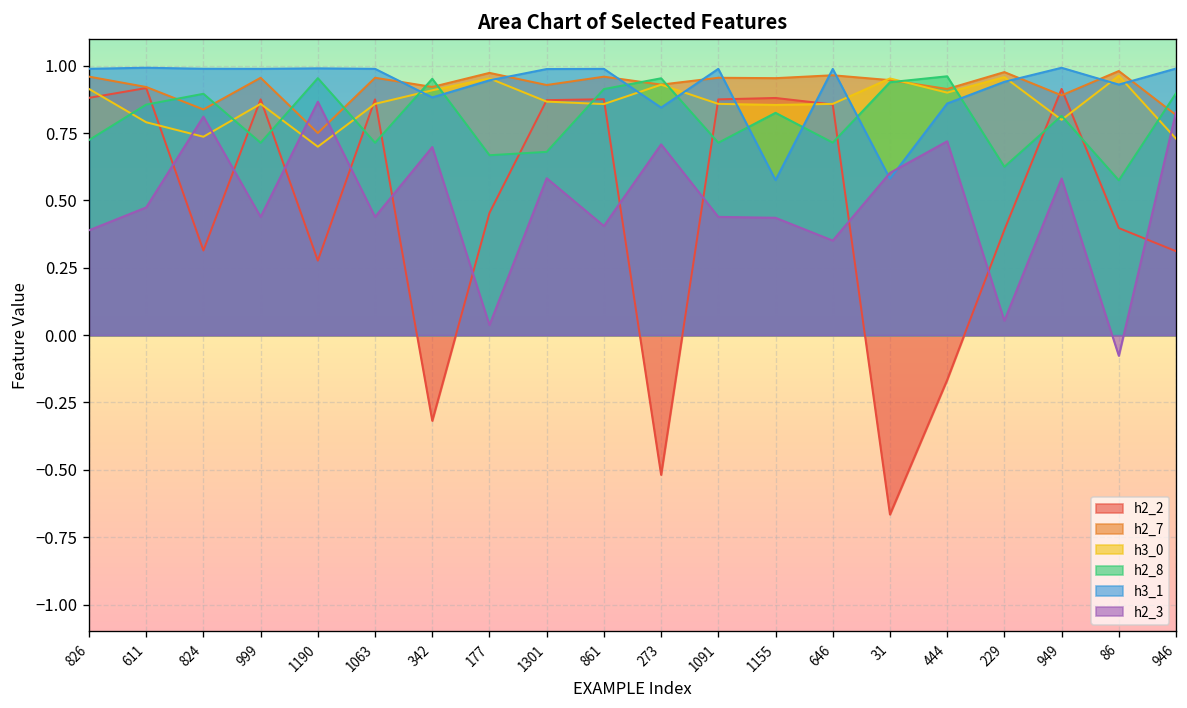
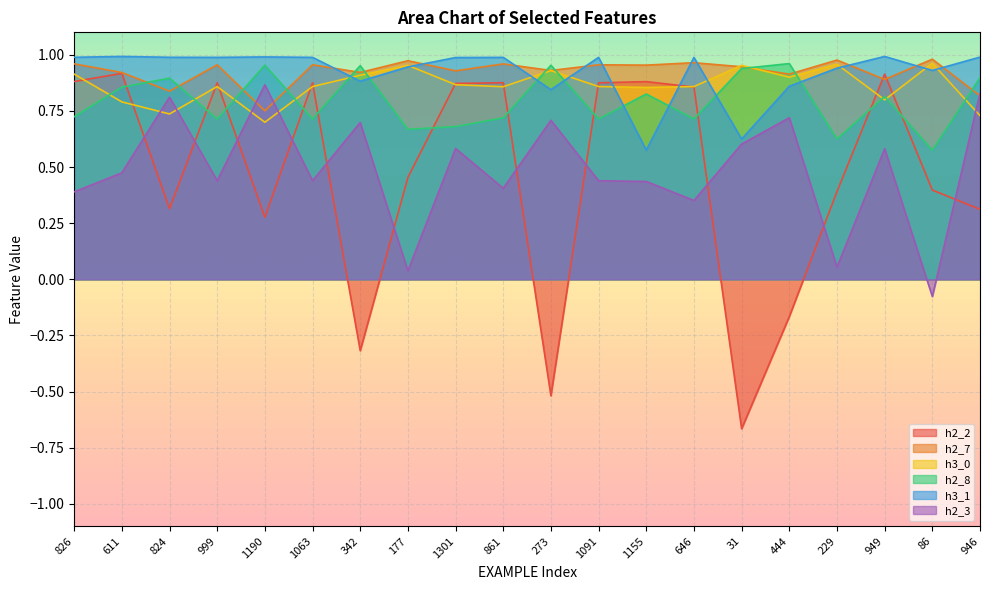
h2_8, 861: 0.91 -> 0.72
h3_1, 31: 0.58 -> 0.62
